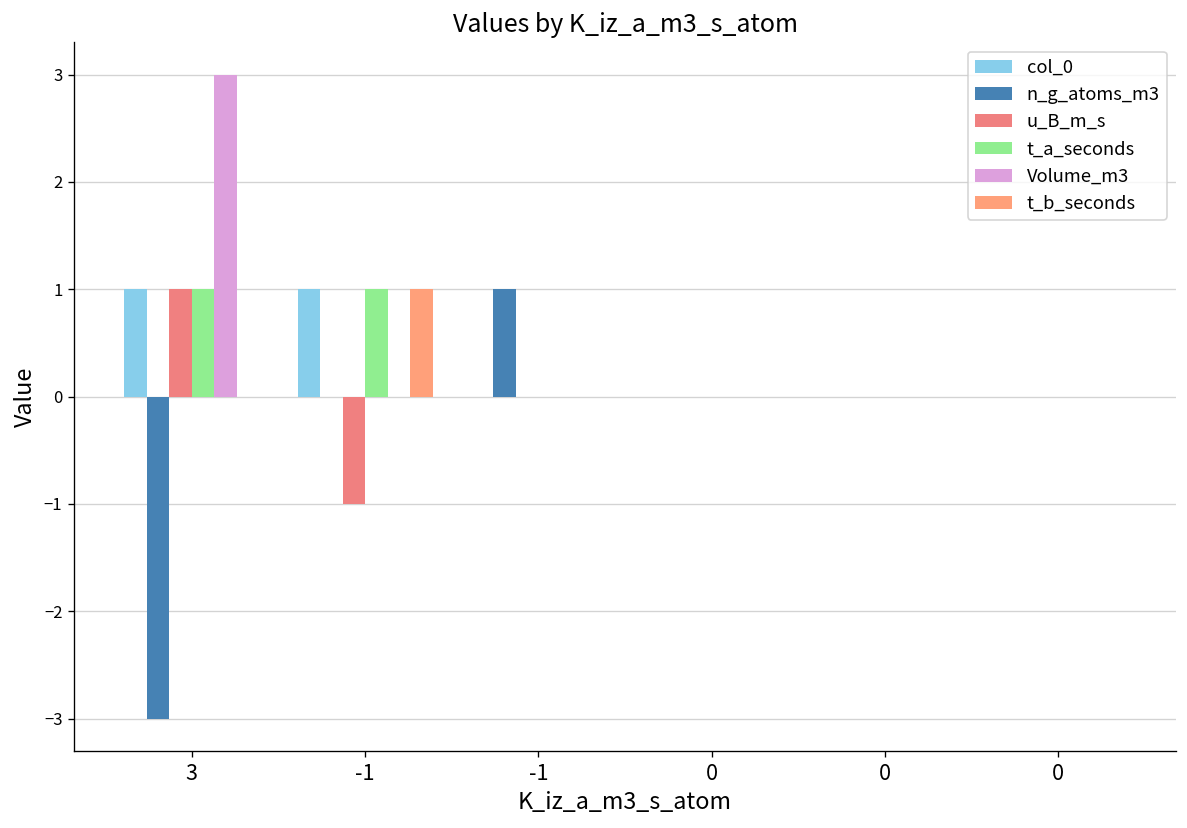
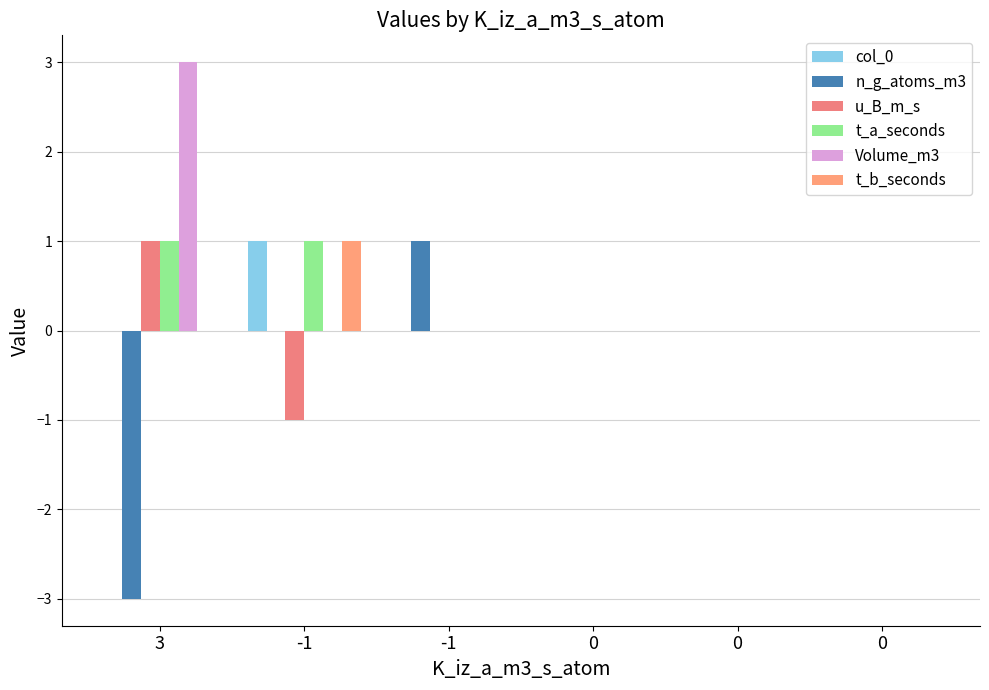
col_0, 3: 1 -> 0
